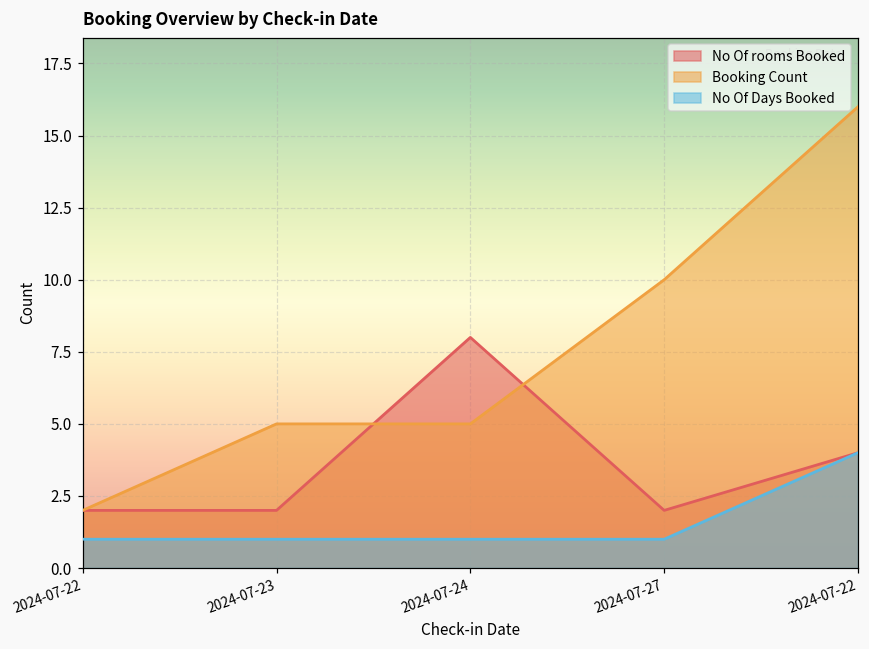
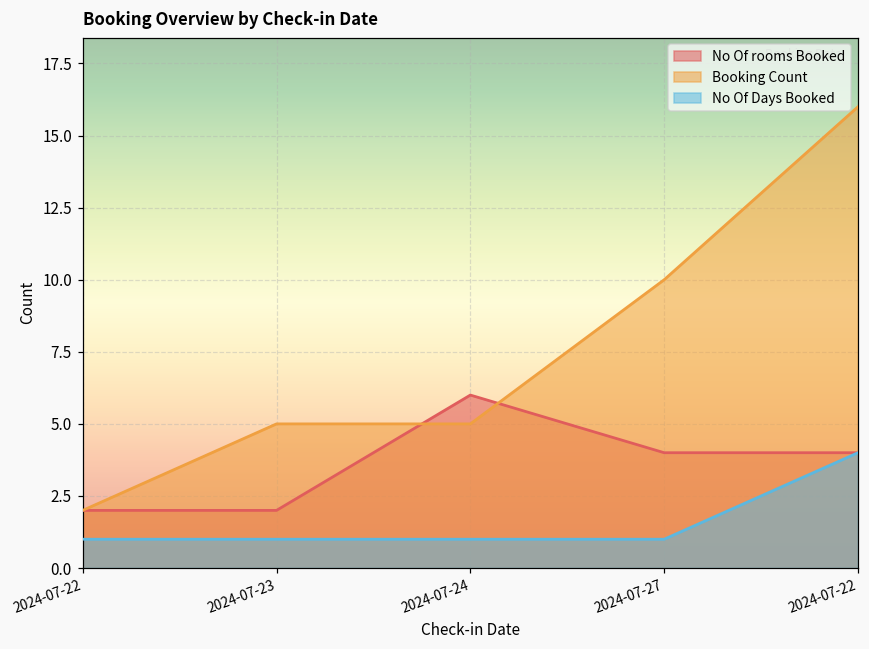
No Of rooms Booked, 2024-07-24: 8 -> 6
No Of rooms Booked, 2024-07-27: 2 -> 4
